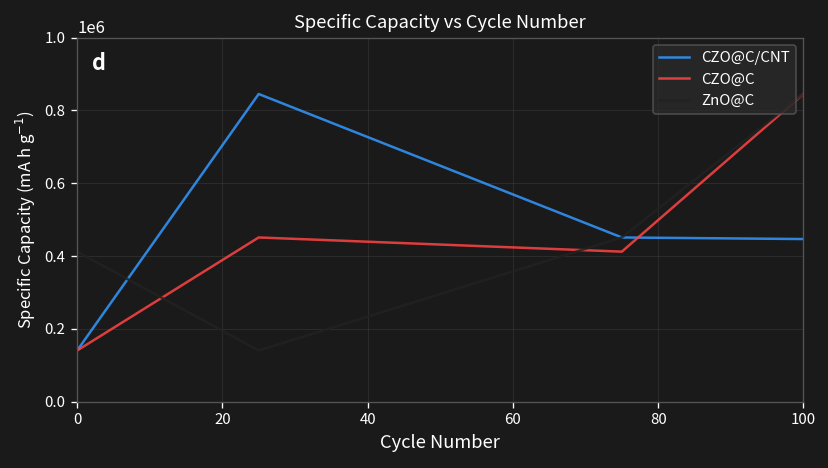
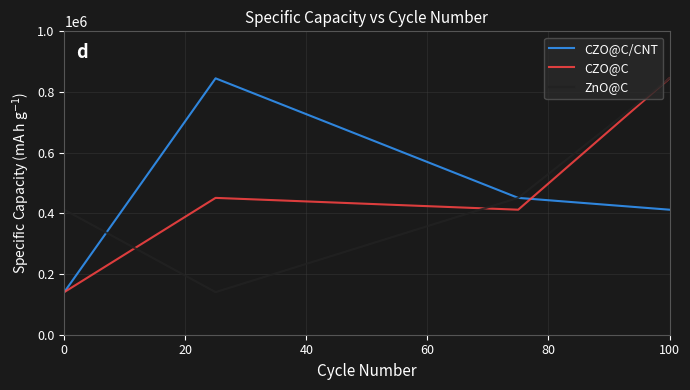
CZO@C/CNT, 100: 450000 -> 410000
